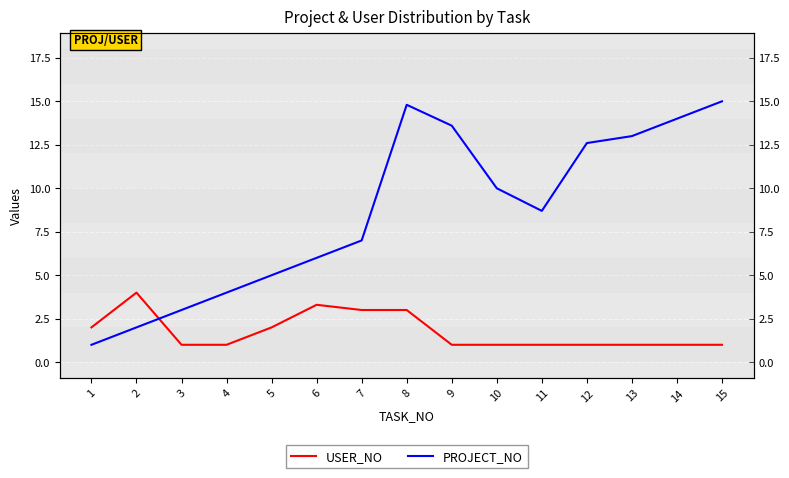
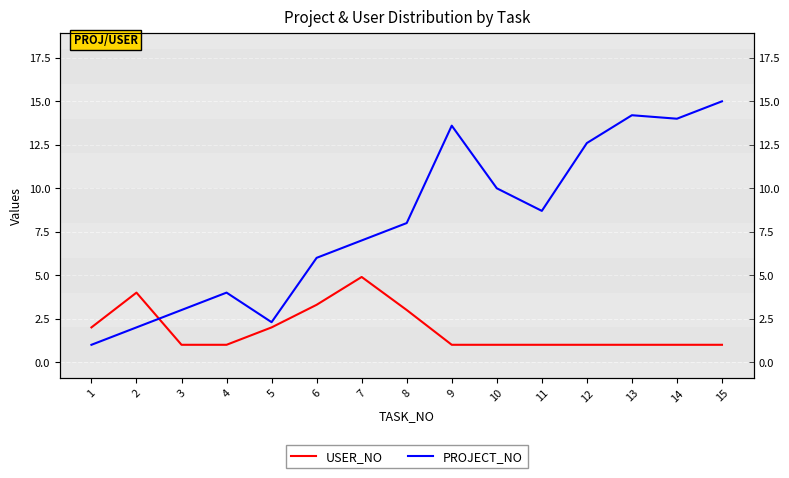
PROJECT_NO, 5: 5.0 -> 2.3
USER_NO, 7: 3.0 -> 4.9
PROJECT_NO, 8: 14.8 -> 8.0
PROJECT_NO, 13: 13.0 -> 14.2
